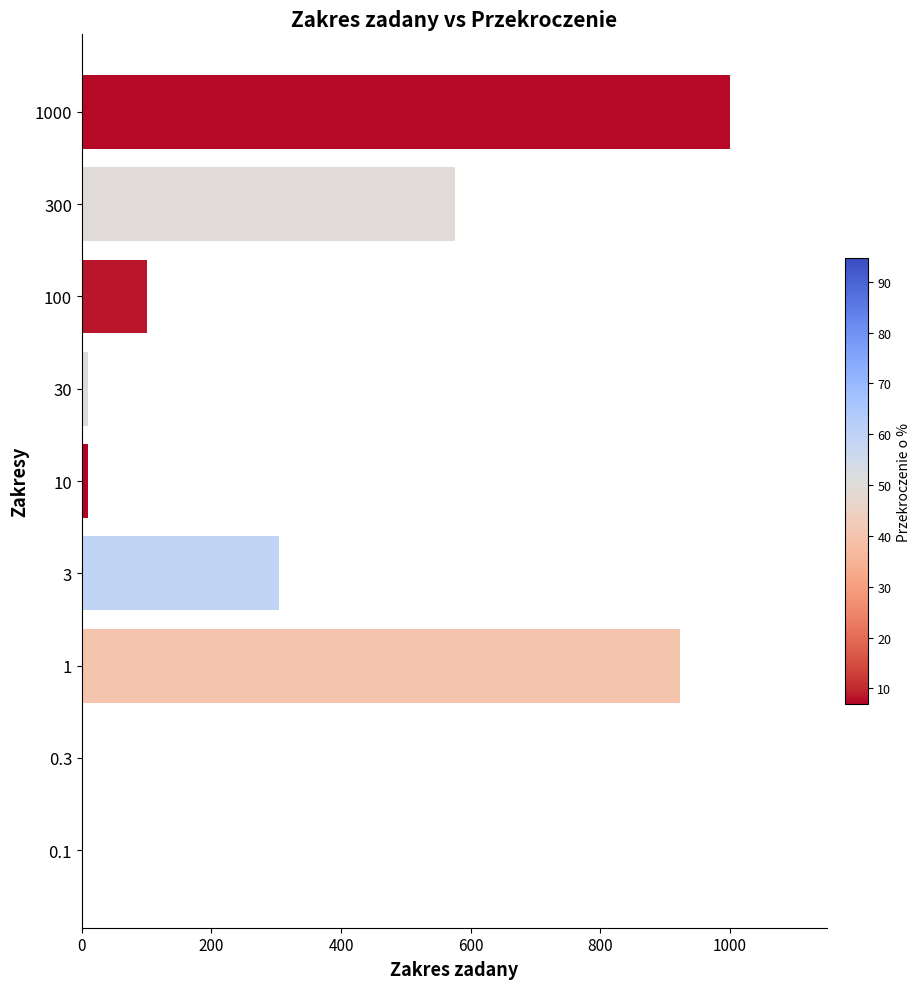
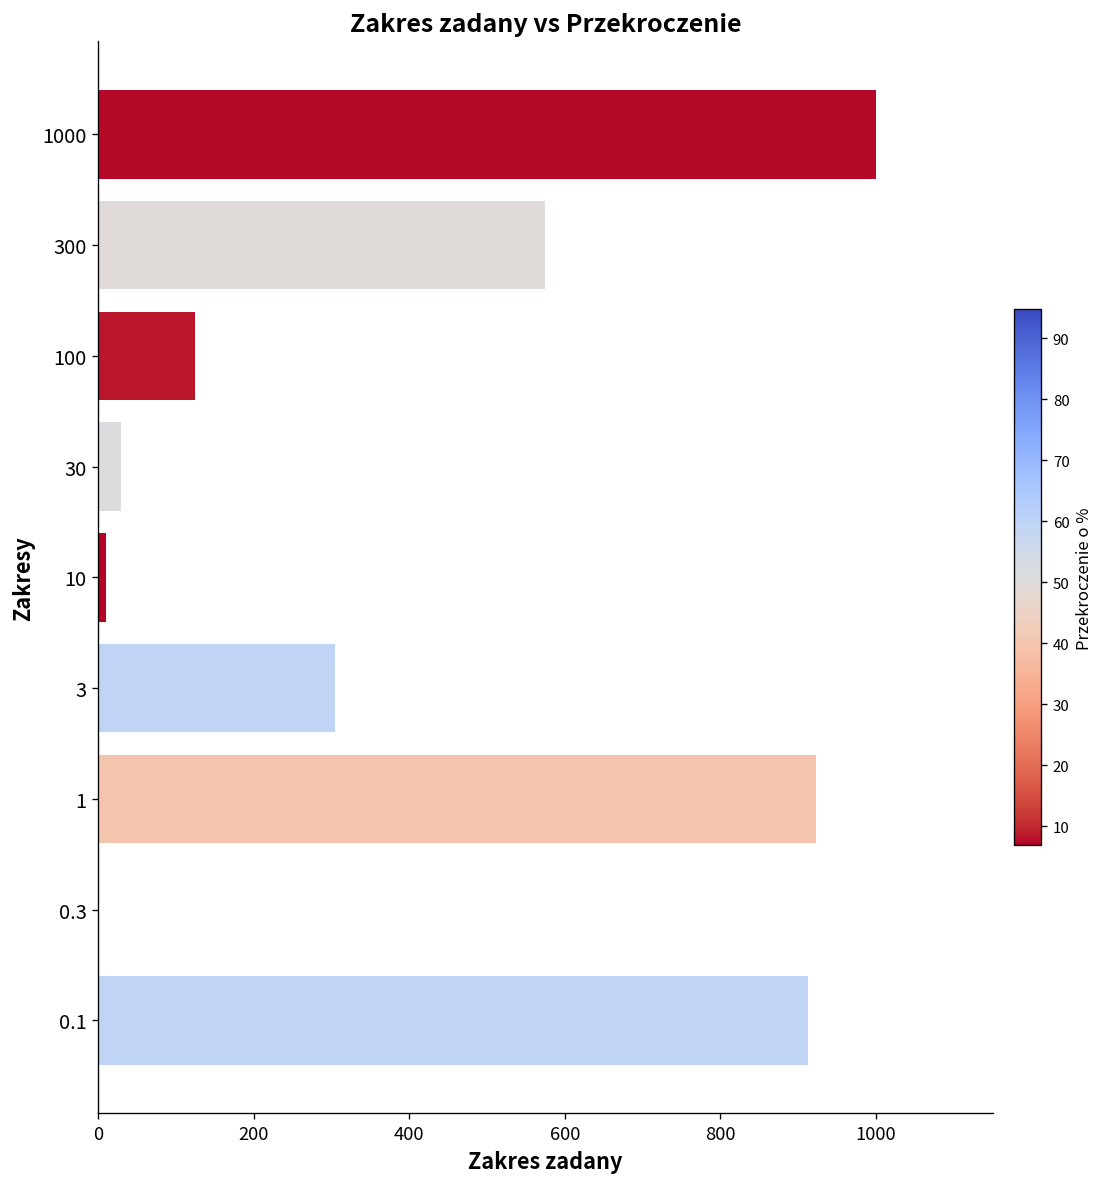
100: 100 -> 130
30: 10 -> 30
0.1: 0 -> 910
